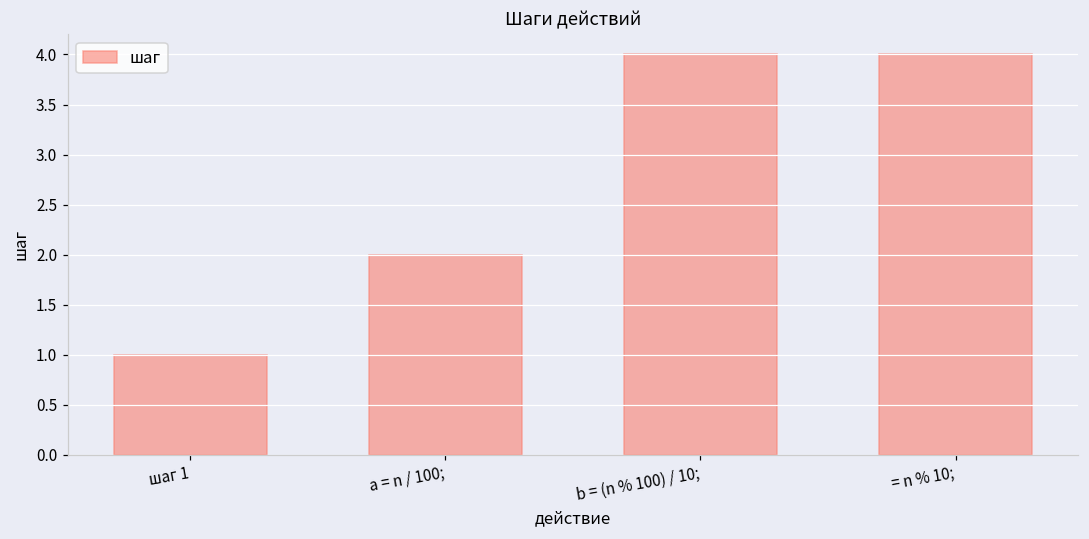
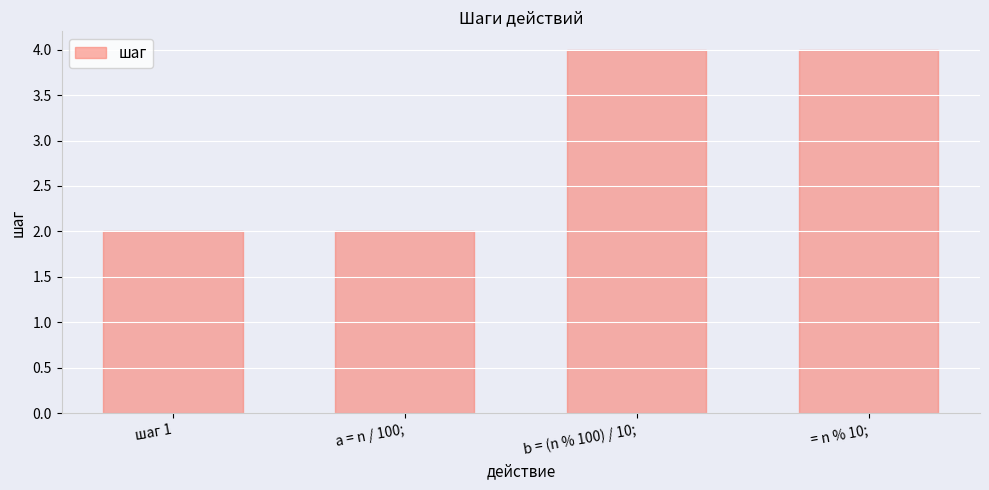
шаг 1: 1 -> 2
